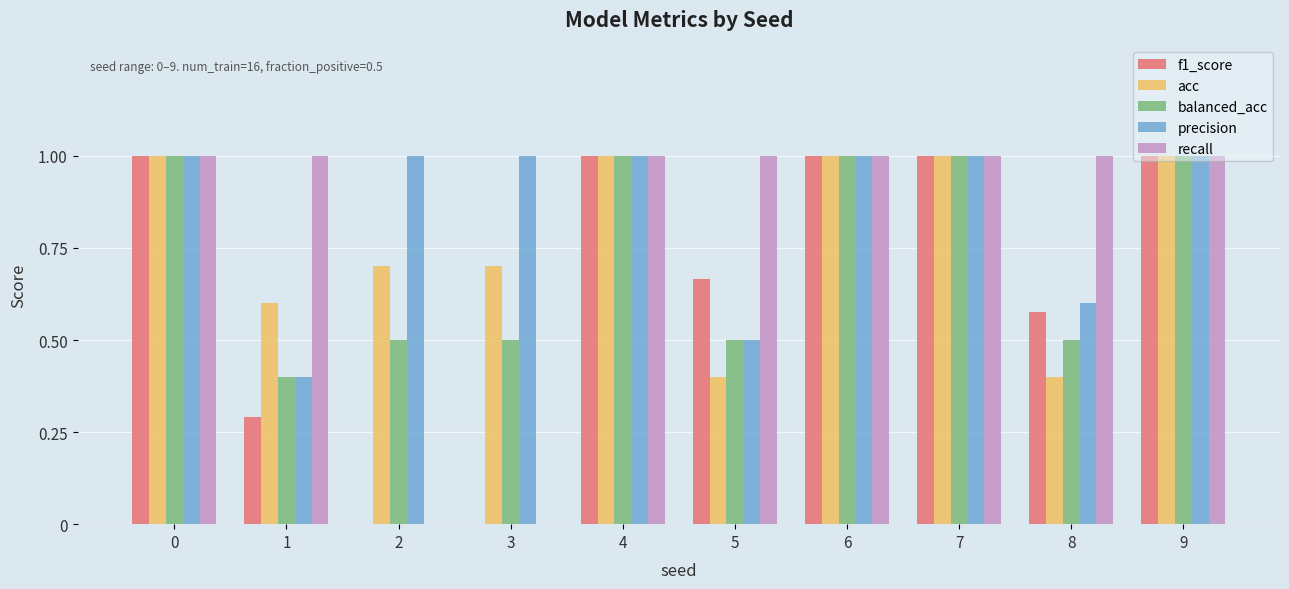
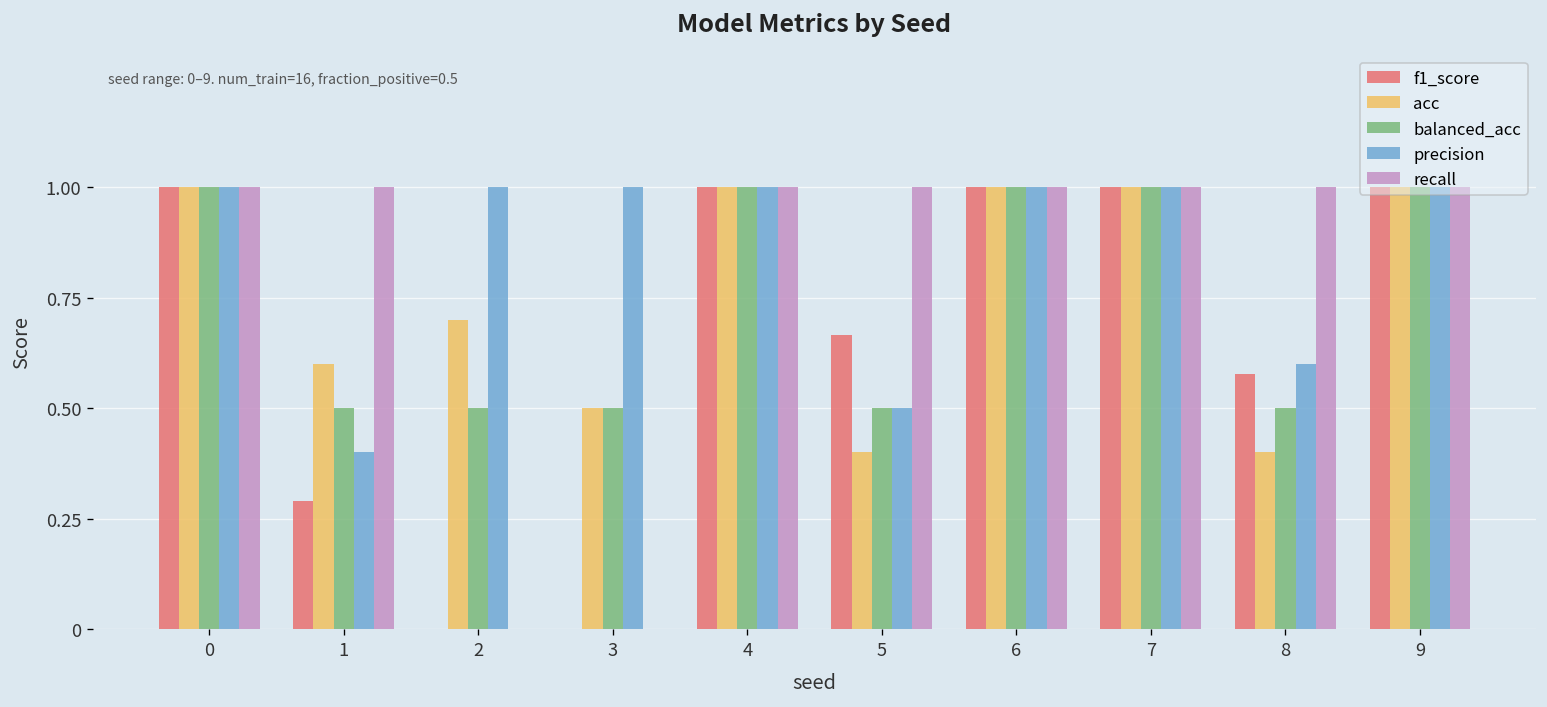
balanced_acc, 1: 0.4 -> 0.5
acc, 3: 0.7 -> 0.5
